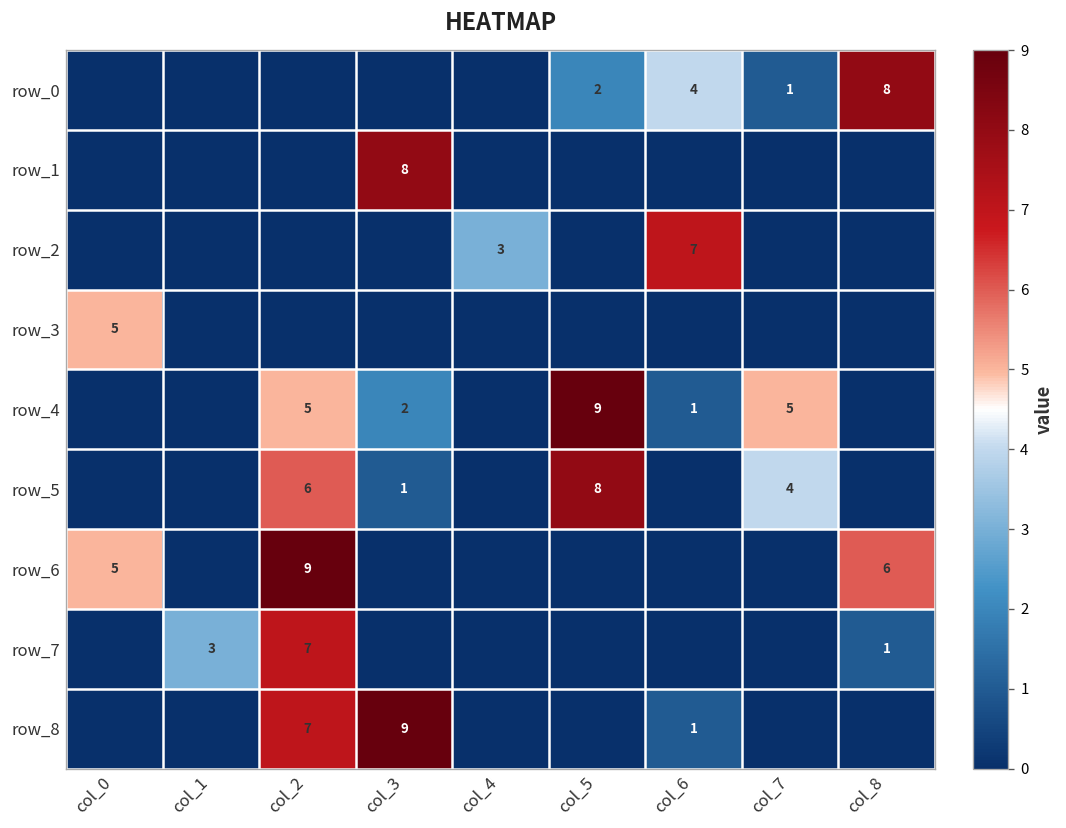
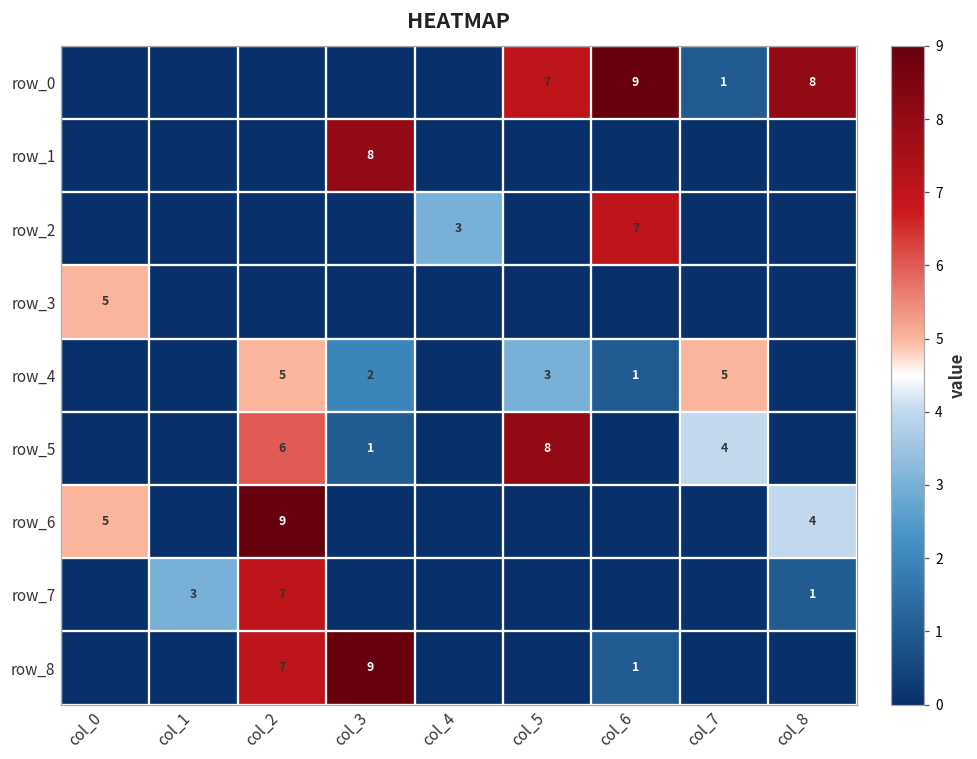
row_0, col_5: 2 -> 7
row_0, col_6: 4 -> 9
row_4, col_5: 9 -> 3
row_6, col_8: 6 -> 4
